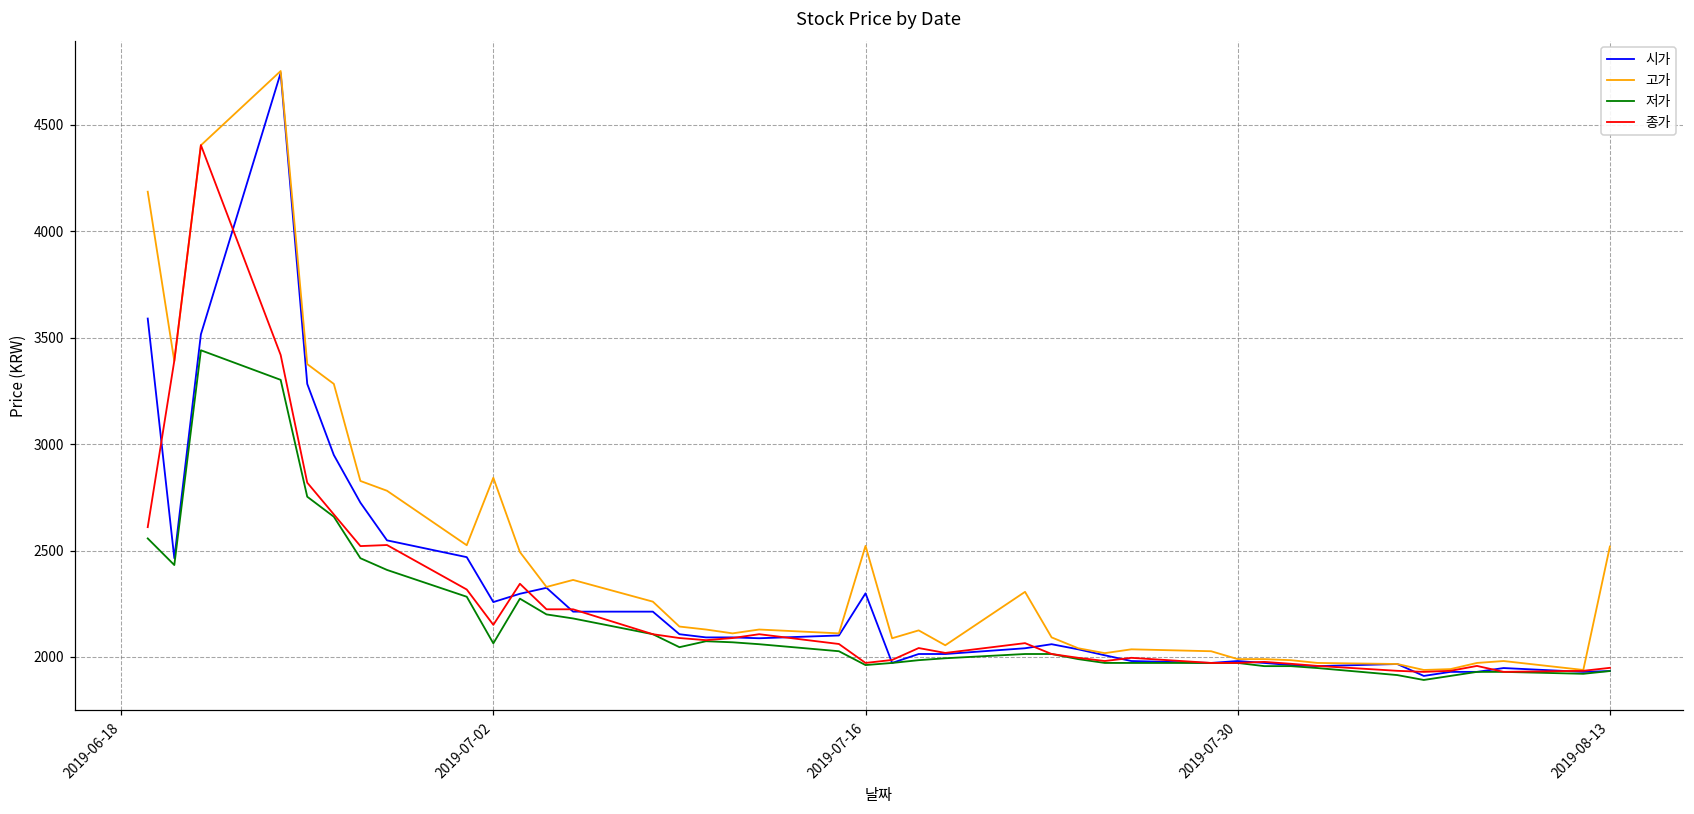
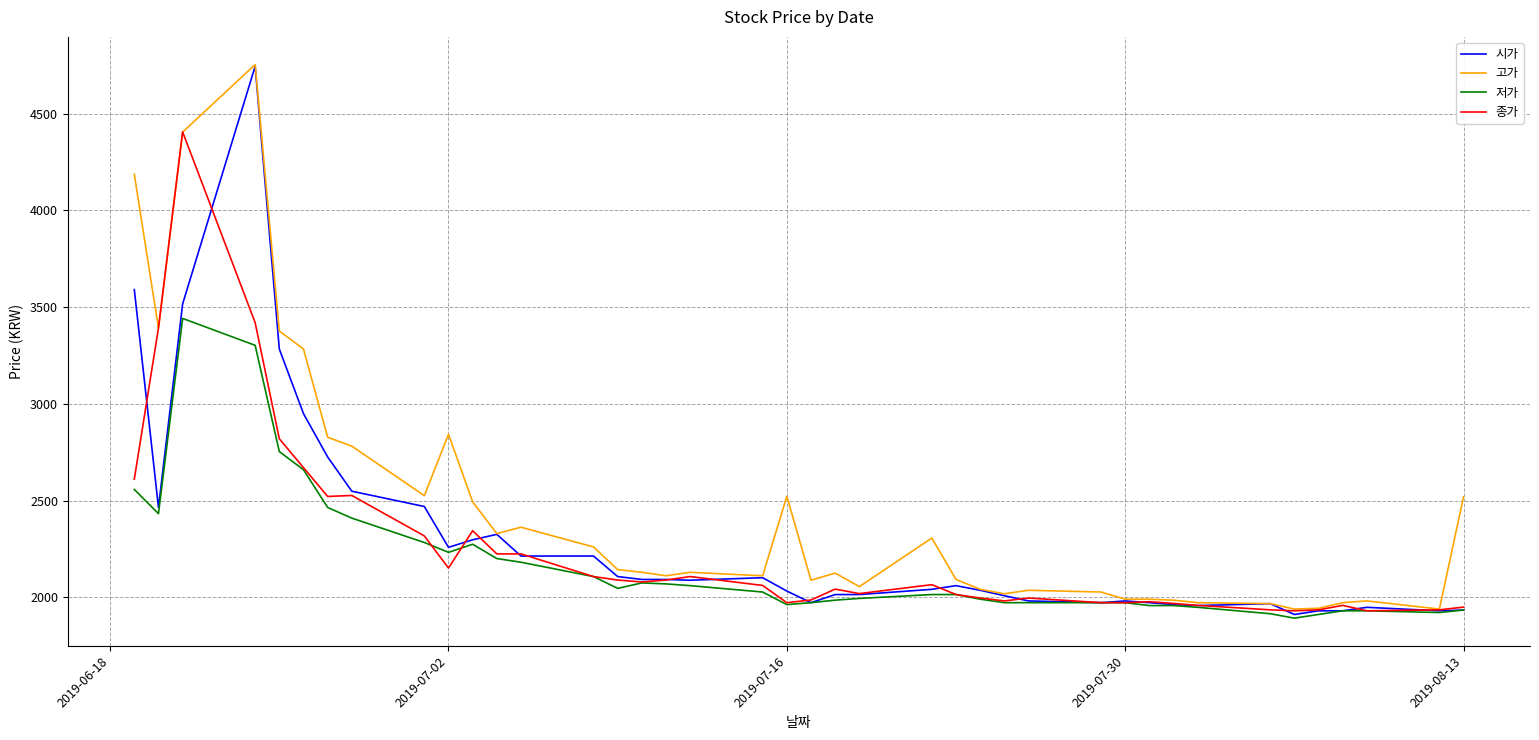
저가, 2019-07-02: 2060 -> 2230
시가, 2019-07-16: 2300 -> 2030
